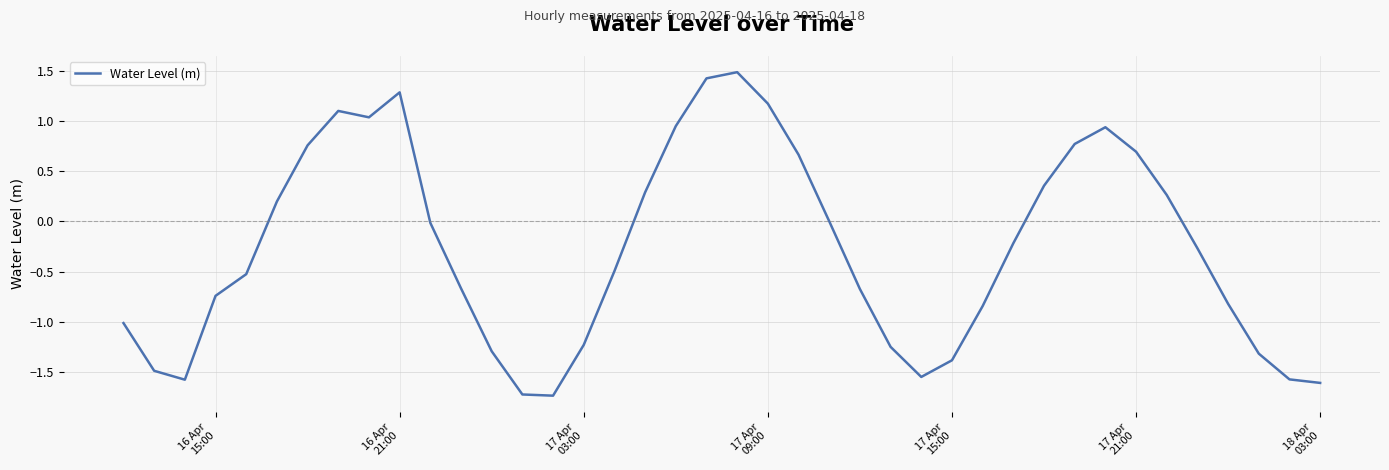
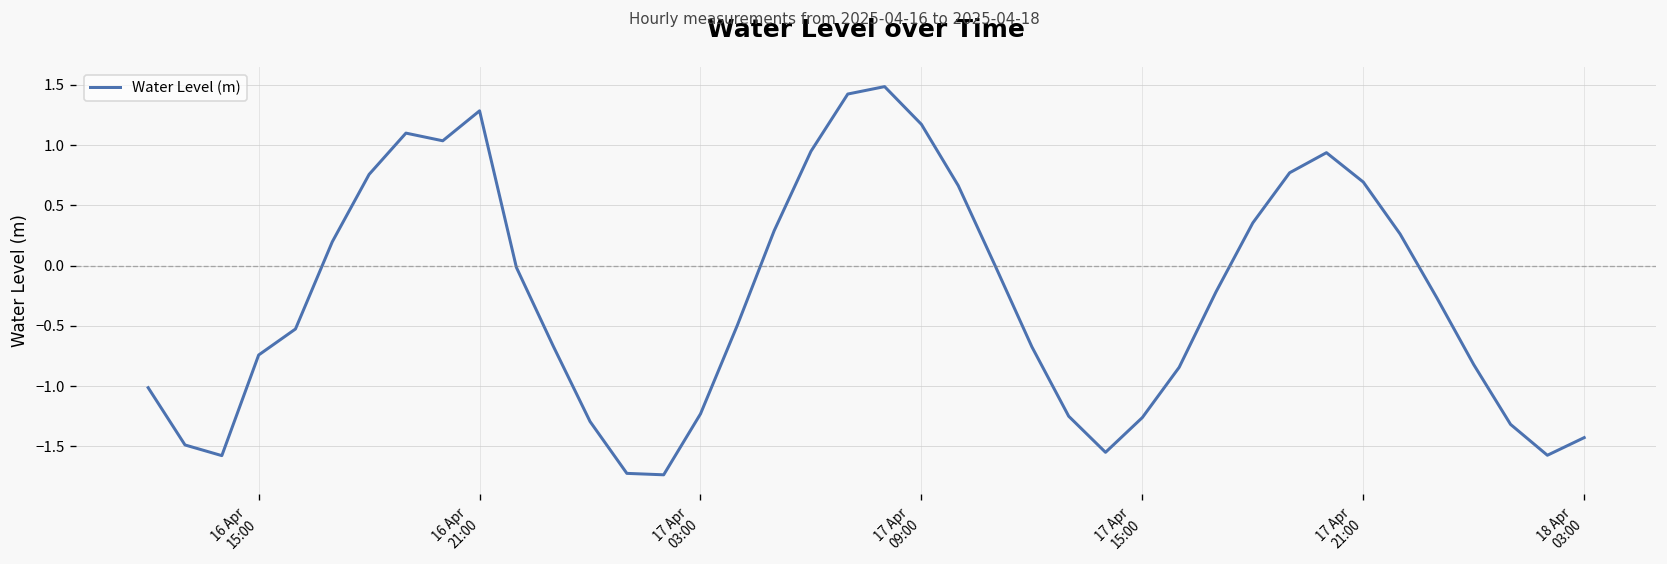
17 Apr 15:00: -1.38 -> -1.26
18 Apr 03:00: -1.61 -> -1.43
